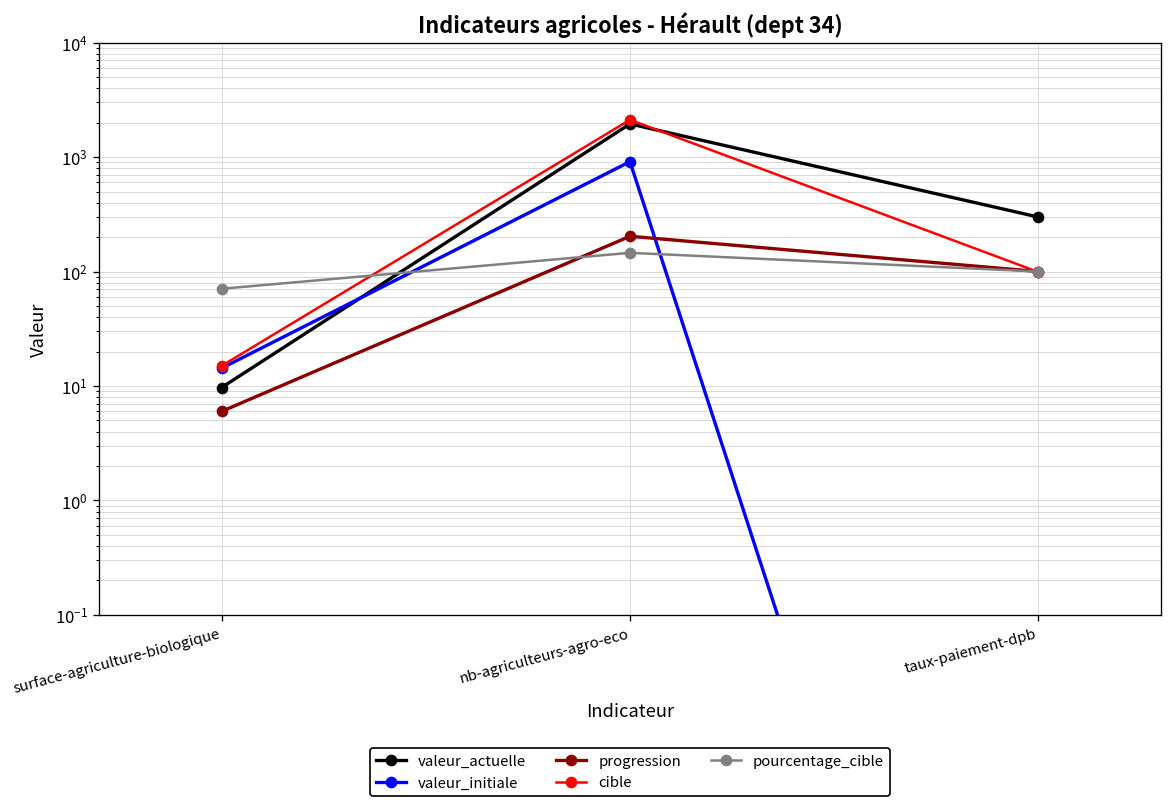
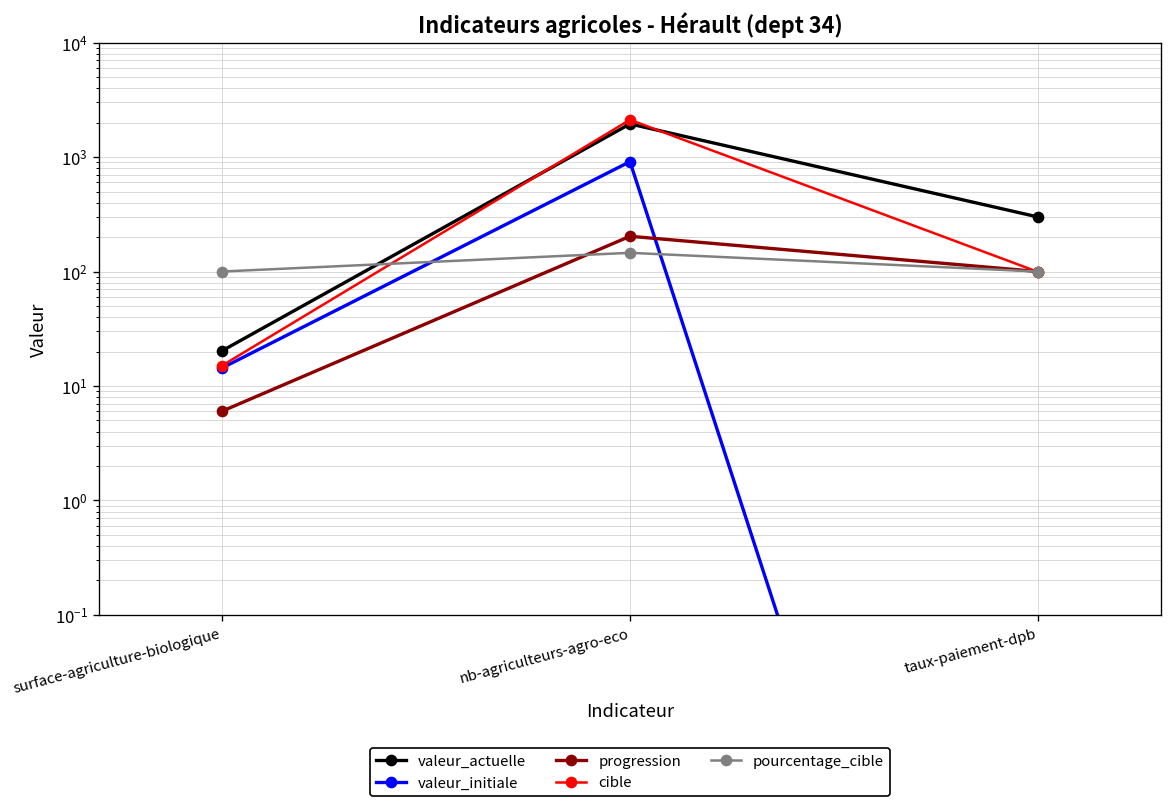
valeur_actuelle, surface-agriculture-biologique: 10 -> 20
pourcentage_cible, surface-agriculture-biologique: 70 -> 100
